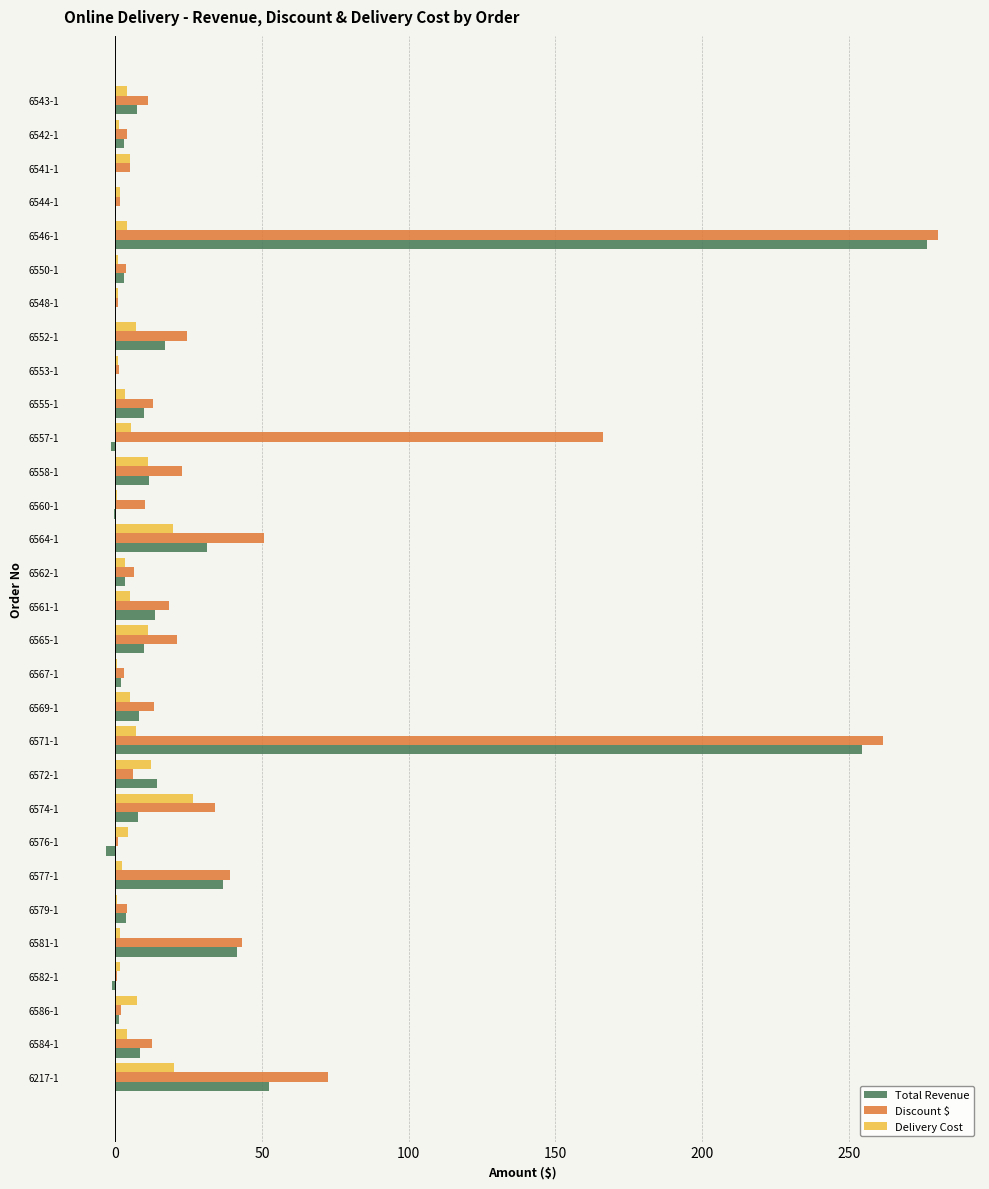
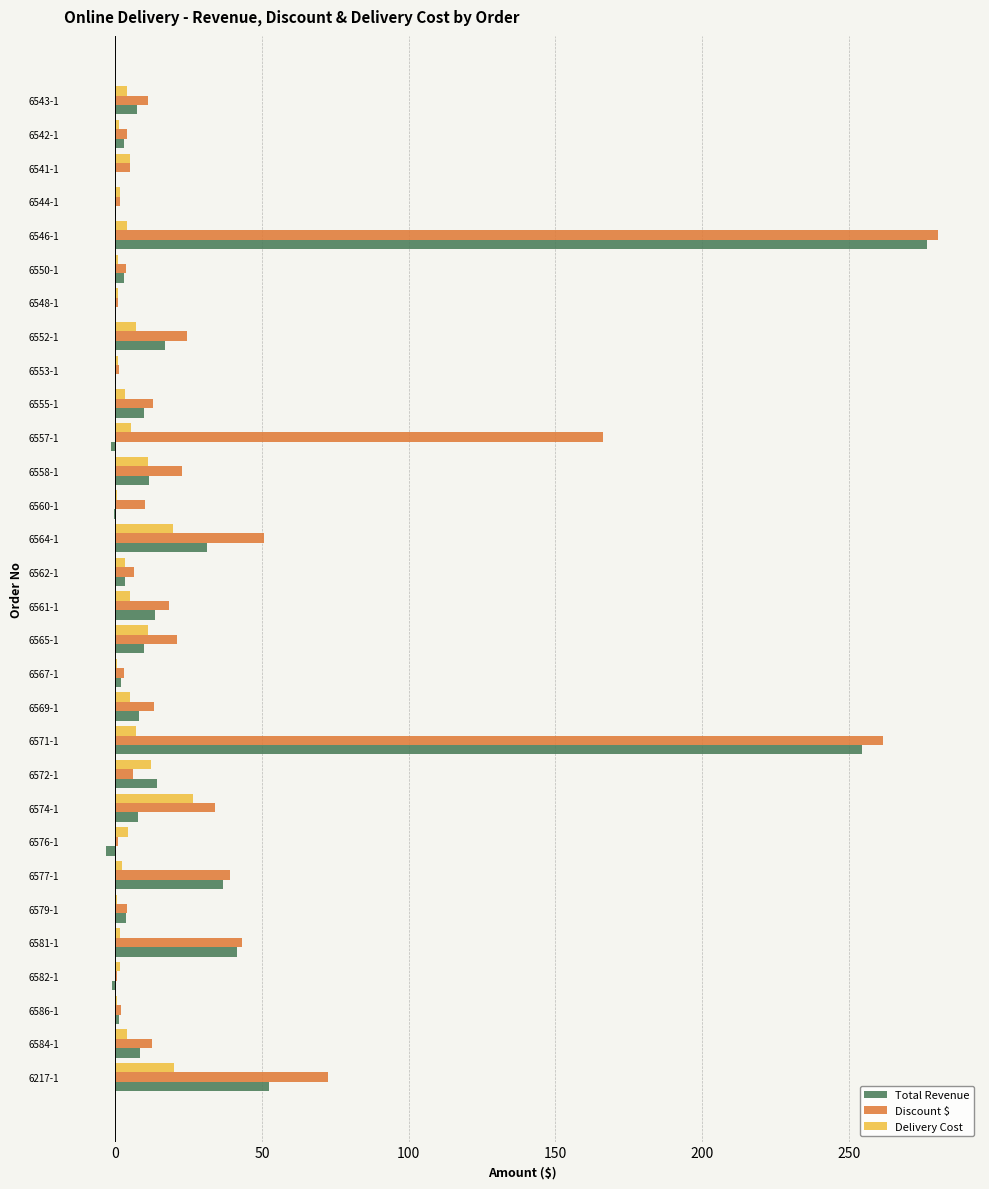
Delivery Cost, 6586-1: 7 -> 1
